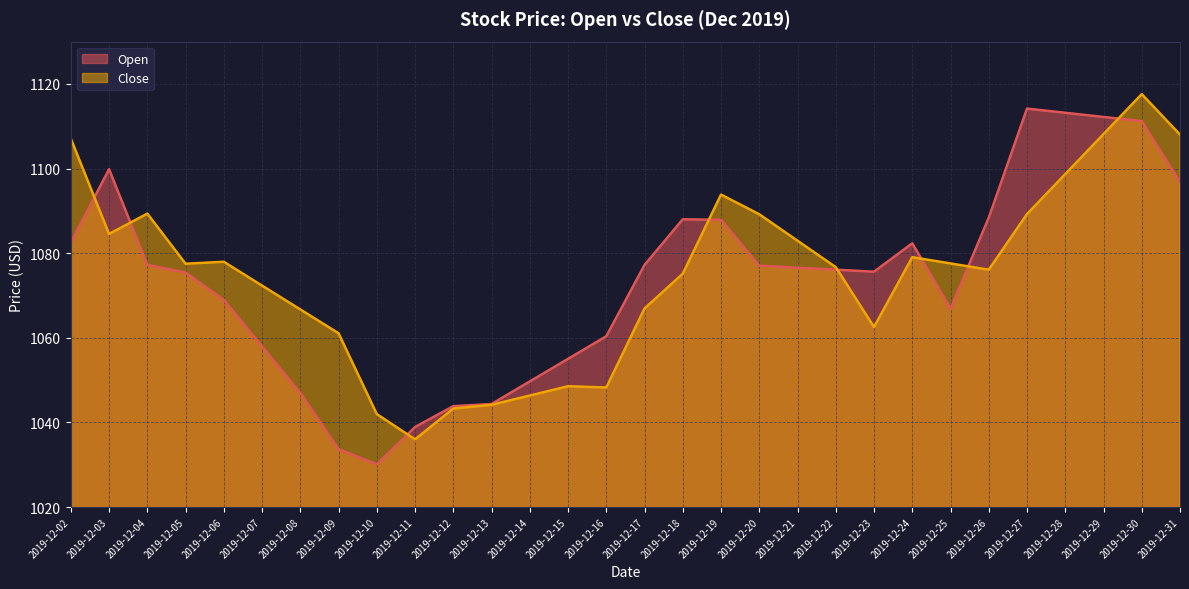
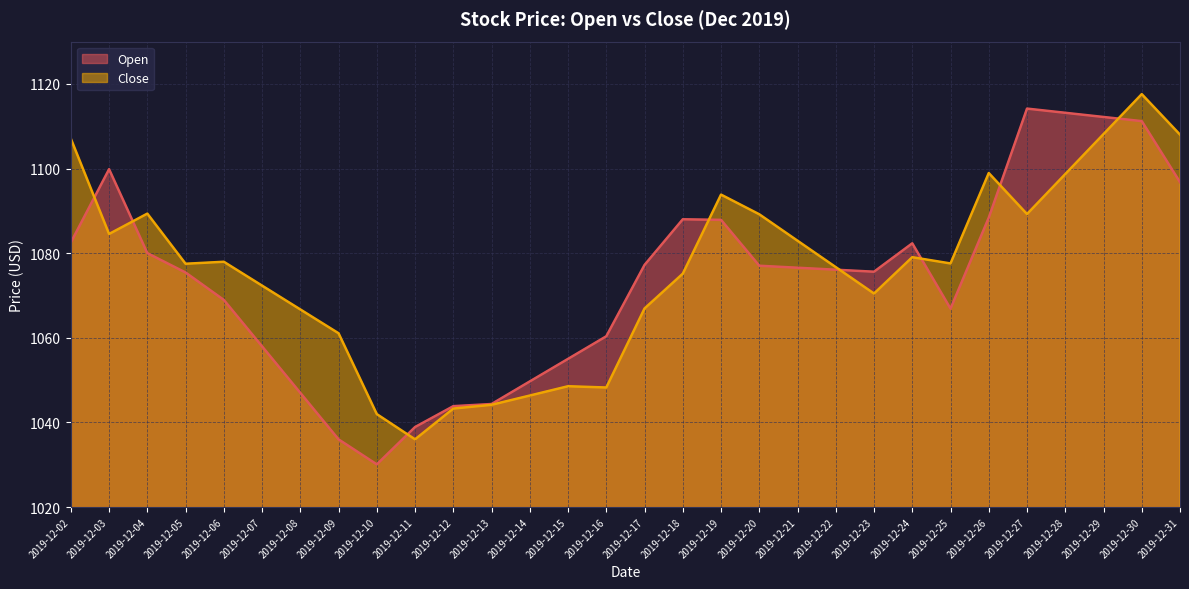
Open, 2019-12-04: 1077 -> 1080
Open, 2019-12-09: 1034 -> 1036
Close, 2019-12-23: 1063 -> 1070
Close, 2019-12-26: 1076 -> 1099
